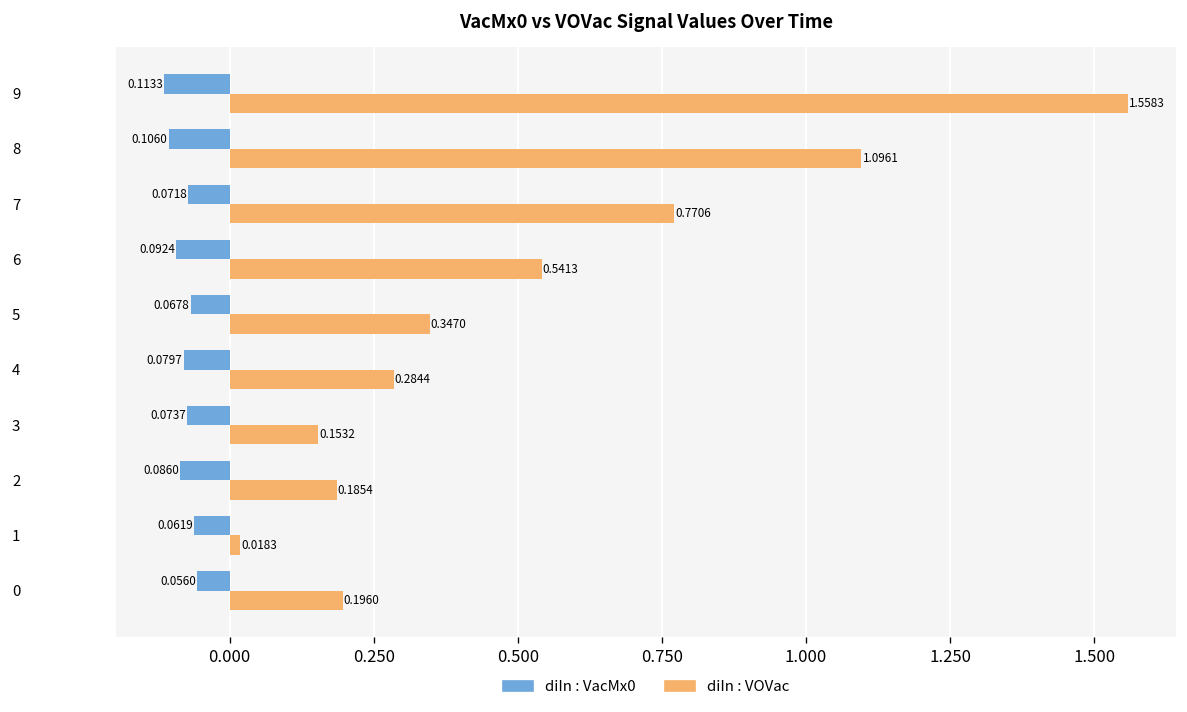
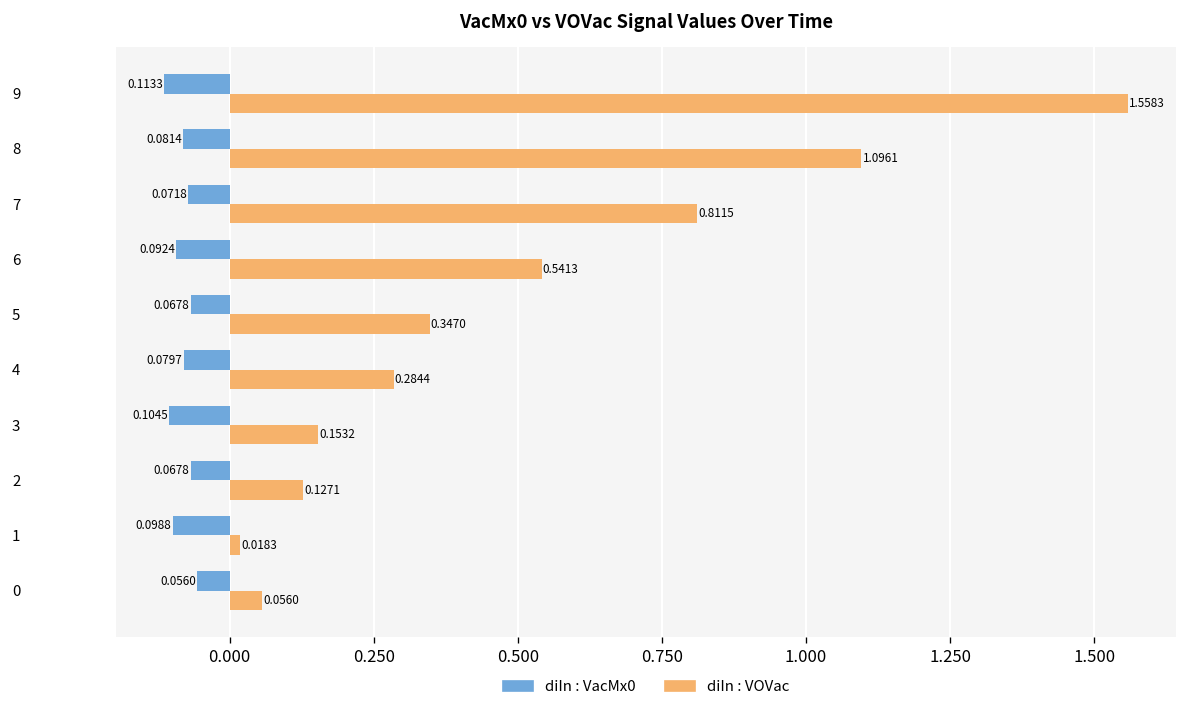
diIn : VacMx0, 8: 0.1060 -> 0.0814
diIn : VOVac, 7: 0.7706 -> 0.8115
diIn : VacMx0, 3: 0.0737 -> 0.1045
diIn : VacMx0, 2: 0.0860 -> 0.0678
diIn : VOVac, 2: 0.1854 -> 0.1271
diIn : VacMx0, 1: 0.0619 -> 0.0988
diIn : VOVac, 0: 0.1960 -> 0.0560
